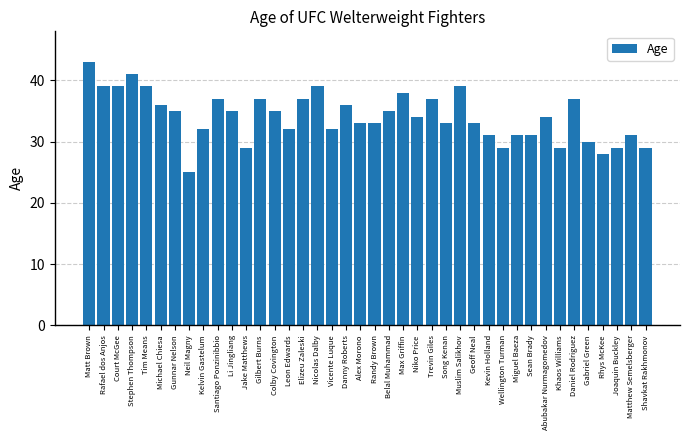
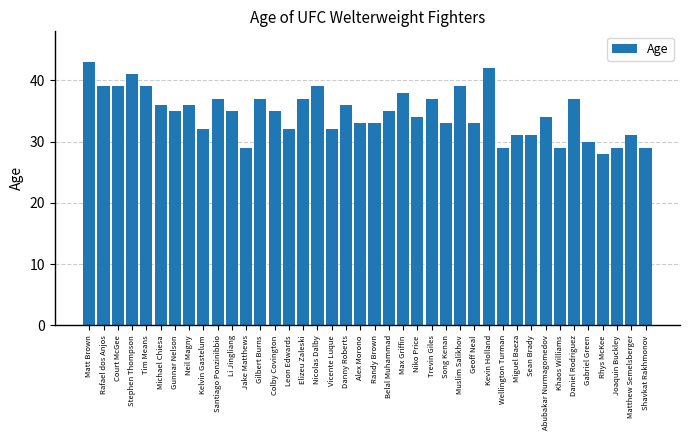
Neil Magny: 25 -> 36
Kevin Holland: 31 -> 42
